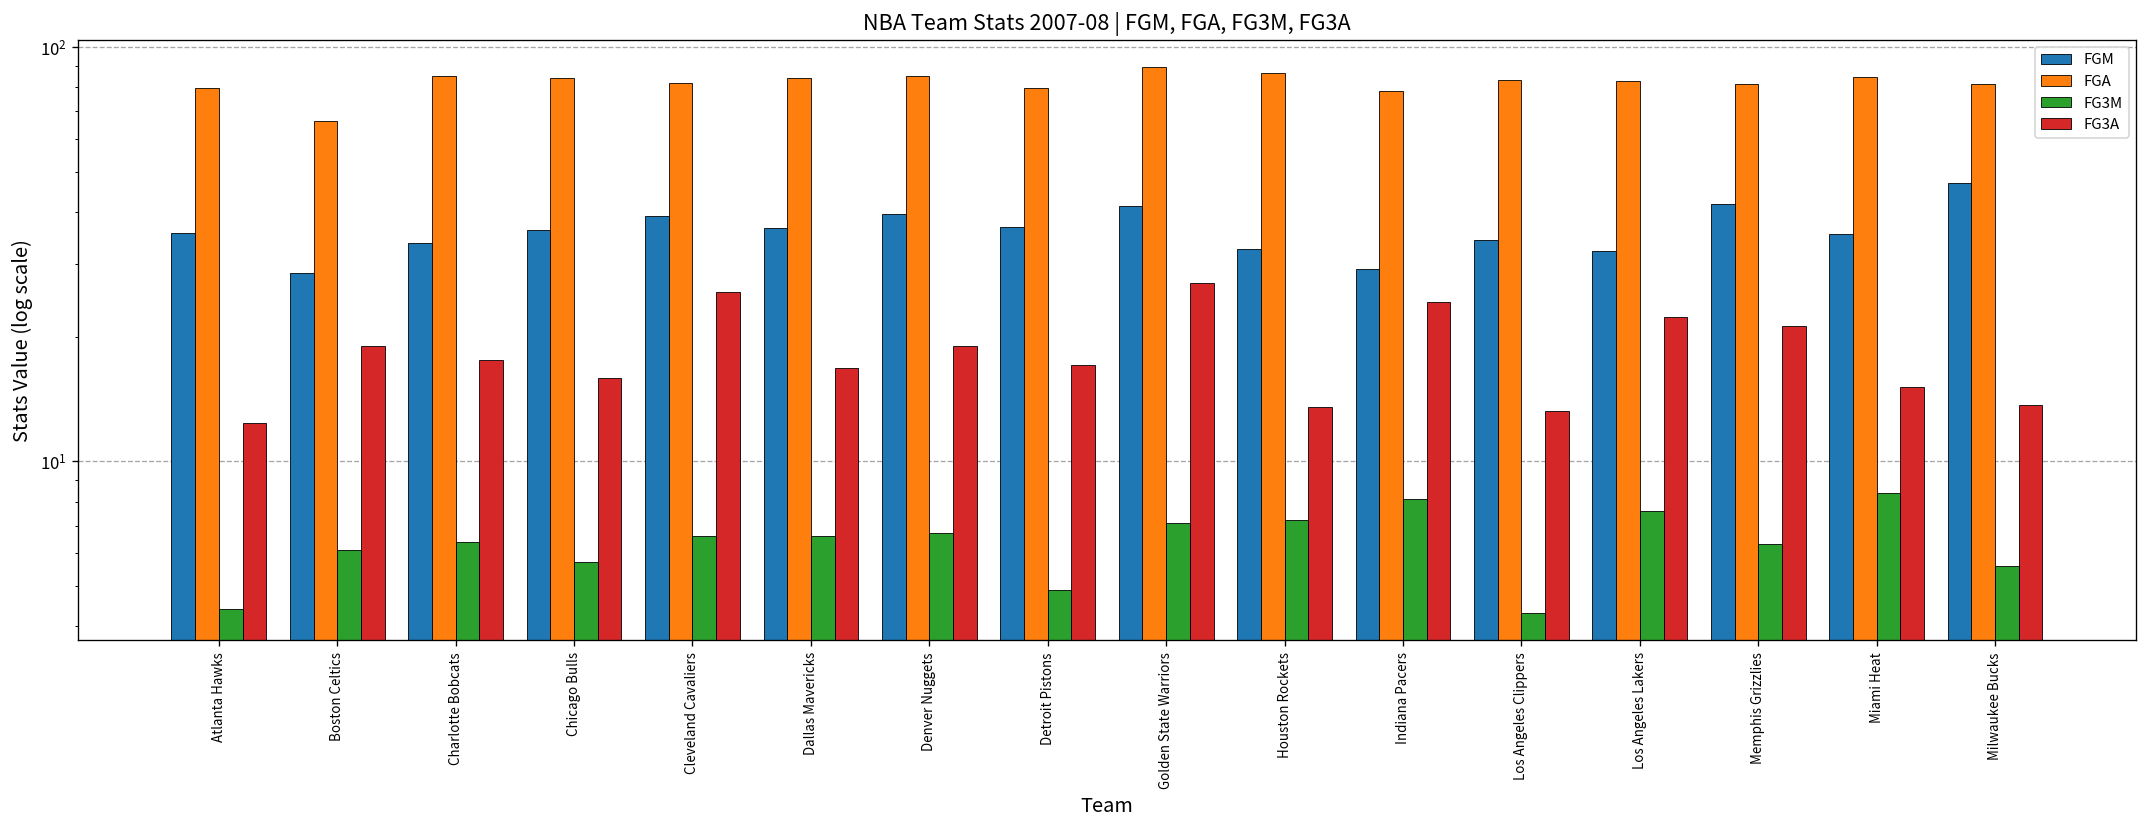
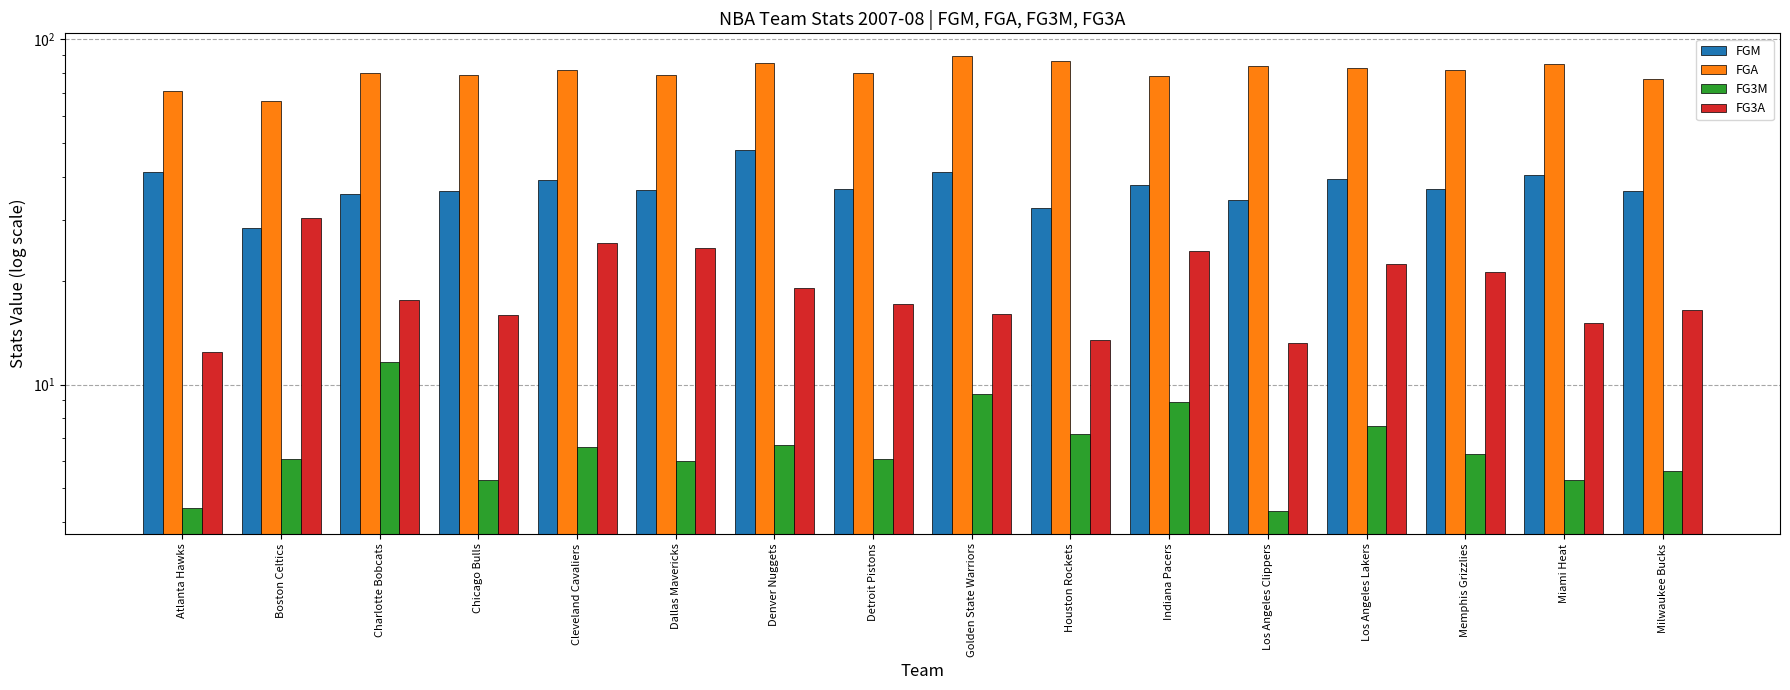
FGM, Atlanta Hawks: 36 -> 41
FGA, Atlanta Hawks: 80 -> 71
FG3A, Boston Celtics: 19 -> 30
FGM, Charlotte Bobcats: 34 -> 36
FGA, Charlotte Bobcats: 86 -> 80
FG3M, Charlotte Bobcats: 6.4 -> 11.6
FGA, Chicago Bulls: 84 -> 79
FG3M, Chicago Bulls: 5.7 -> 5.3
FGA, Dallas Mavericks: 84 -> 79
FG3M, Dallas Mavericks: 6.6 -> 6.0
FG3A, Dallas Mavericks: 17 -> 25
FGM, Denver Nuggets: 40 -> 48
FG3M, Detroit Pistons: 4.9 -> 6.1
FG3M, Golden State Warriors: 7.1 -> 9.4
FG3A, Golden State Warriors: 27 -> 16
FGM, Indiana Pacers: 29 -> 38
FG3M, Indiana Pacers: 8.1 -> 8.9
FGM, Los Angeles Lakers: 32 -> 39
FGM, Memphis Grizzlies: 42 -> 37
FGM, Miami Heat: 36 -> 41
FG3M, Miami Heat: 8.4 -> 5.3
FGM, Milwaukee Bucks: 47 -> 36
FGA, Milwaukee Bucks: 82 -> 77
FG3A, Milwaukee Bucks: 13.7 -> 16
